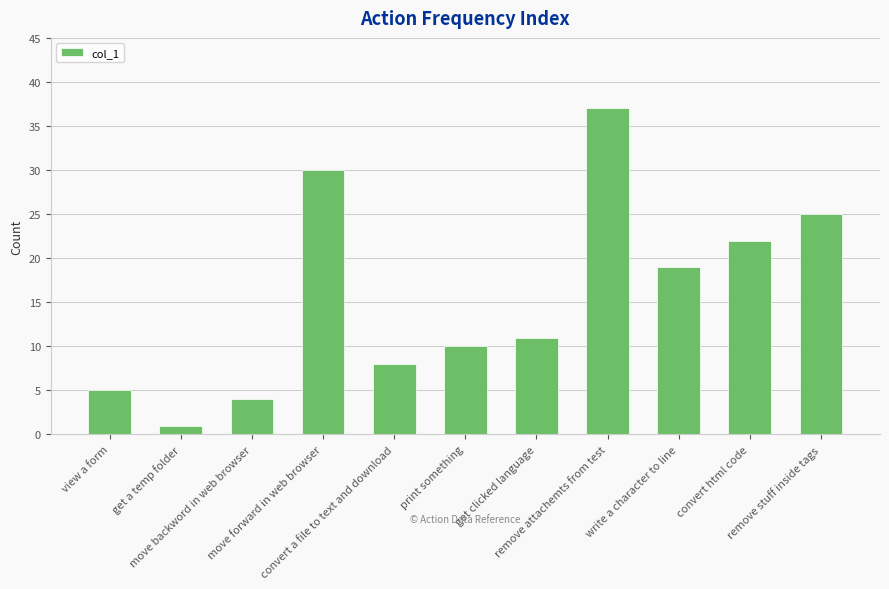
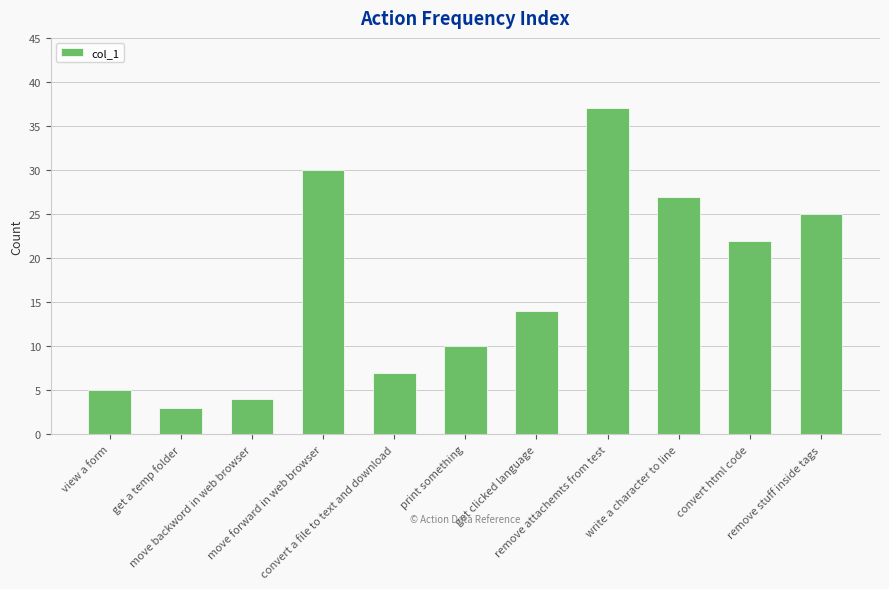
get a temp folder: 1 -> 3
convert a file to text and download: 8 -> 7
get clicked language: 11 -> 14
write a character to line: 19 -> 27
